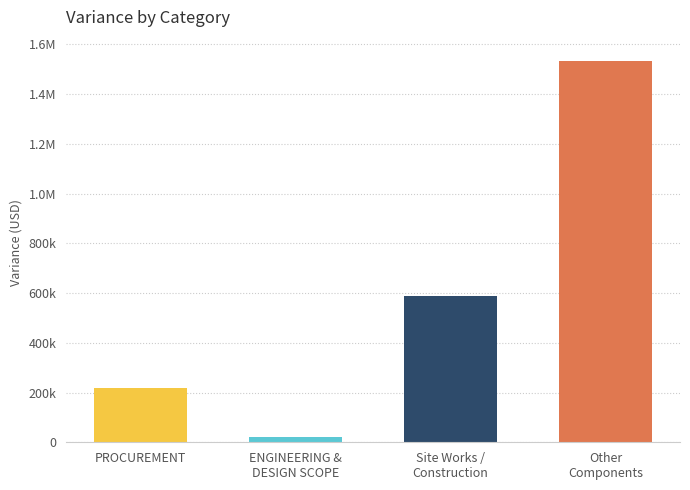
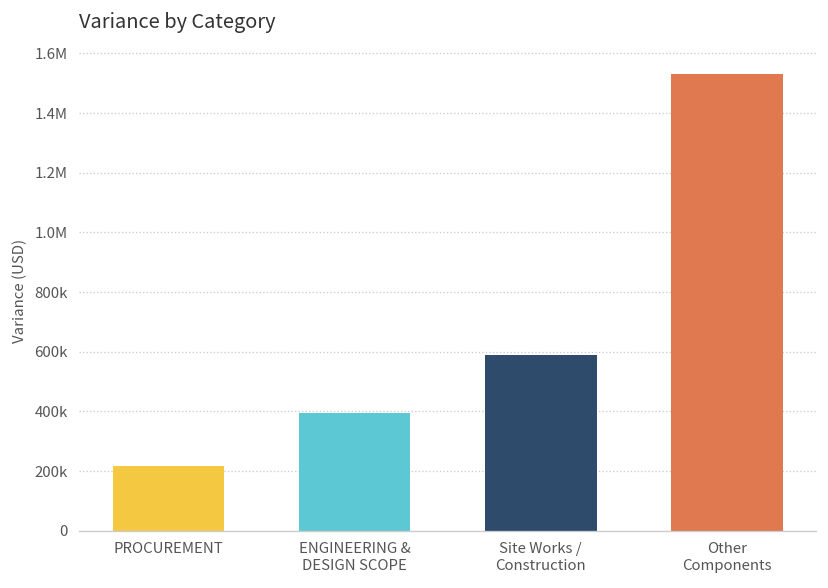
ENGINEERING & DESIGN SCOPE: 20000 -> 390000
